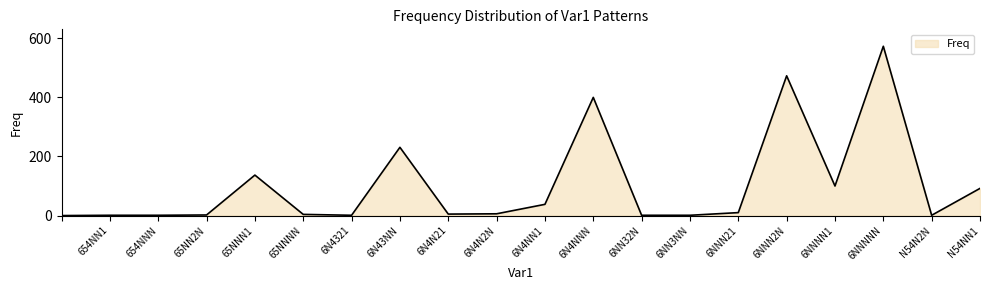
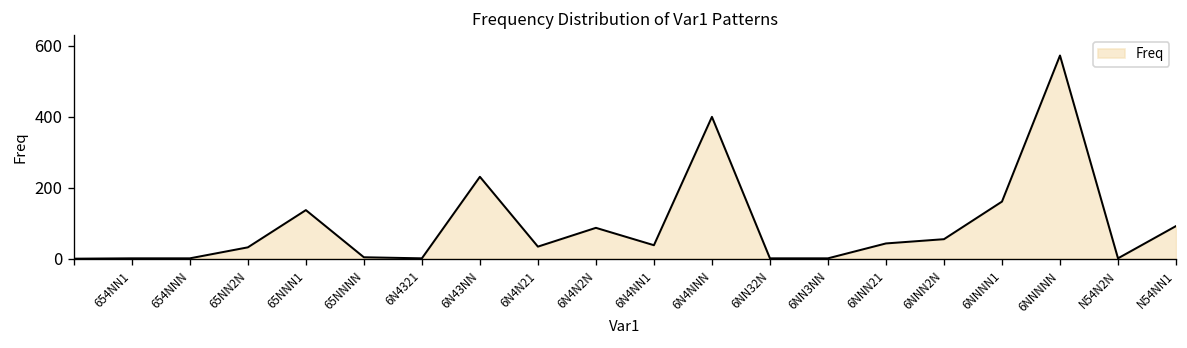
65NN2N: 0 -> 30
6N4N21: 10 -> 30
6N4N2N: 10 -> 90
6NNN21: 10 -> 40
6NNN2N: 470 -> 60
6NNNN1: 100 -> 160
